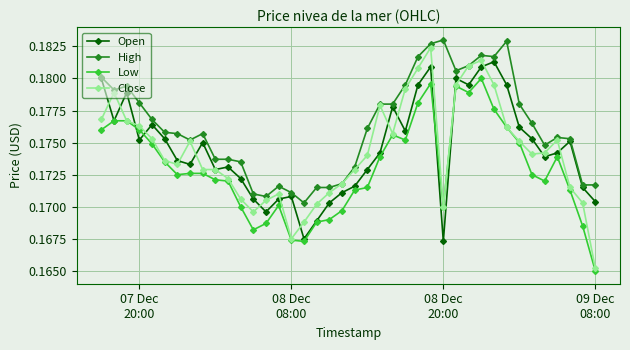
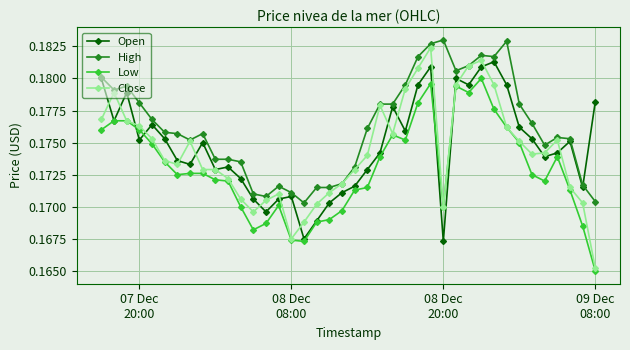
Open, 09 Dec 08:00: 0.1704 -> 0.1782
High, 09 Dec 08:00: 0.1717 -> 0.1704
